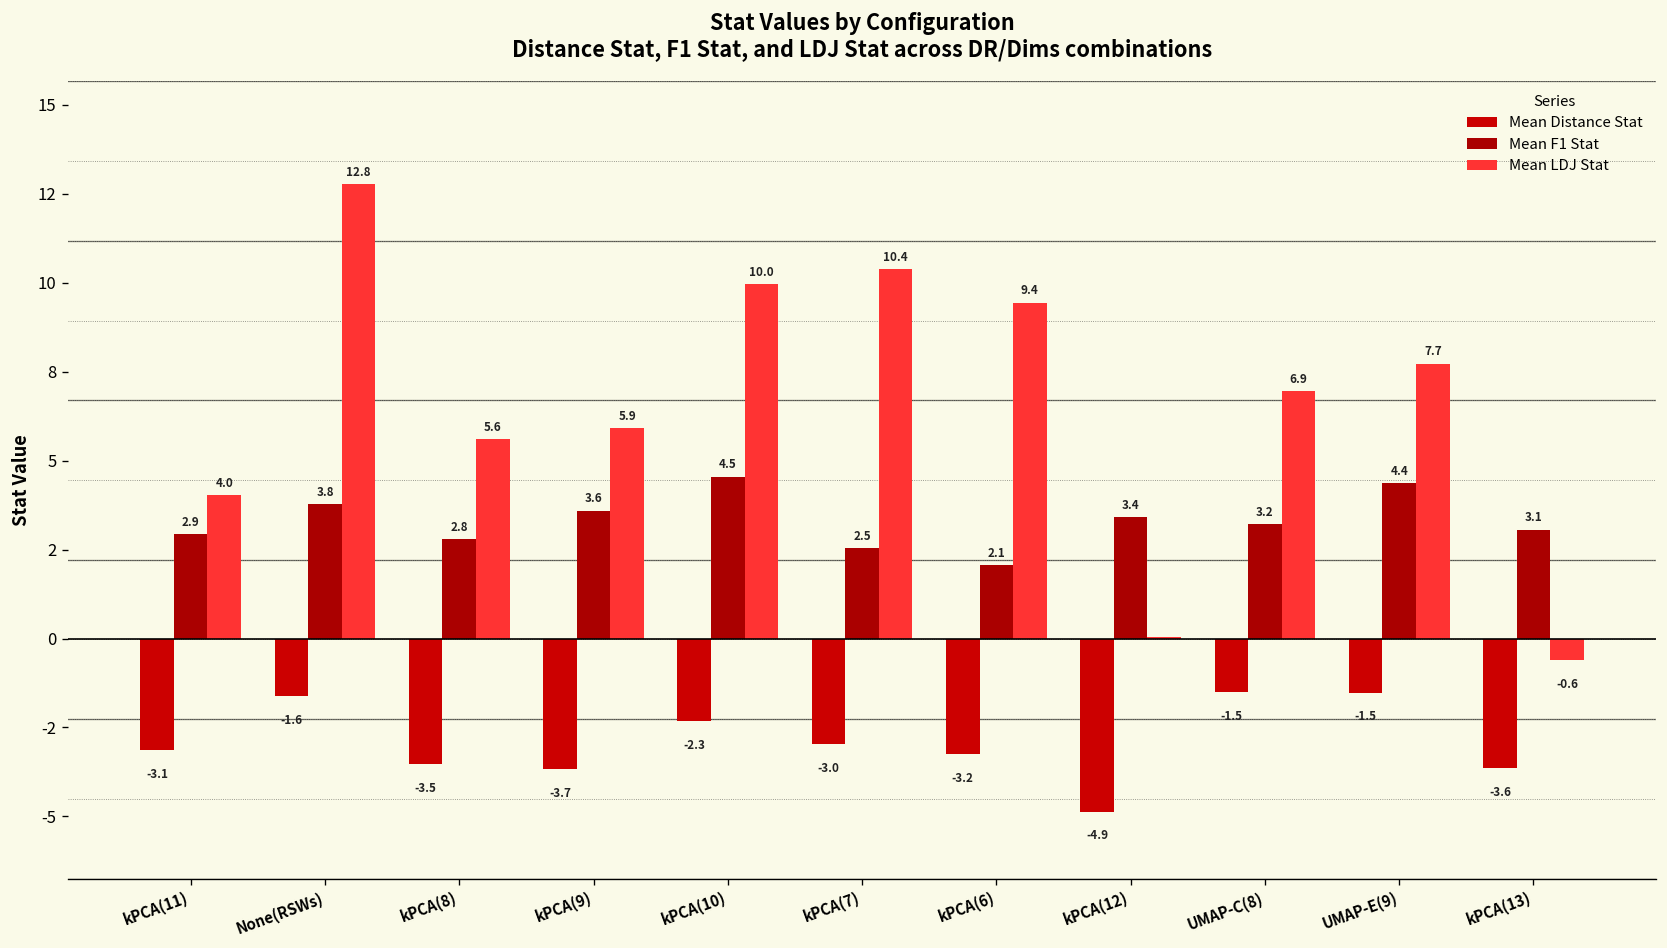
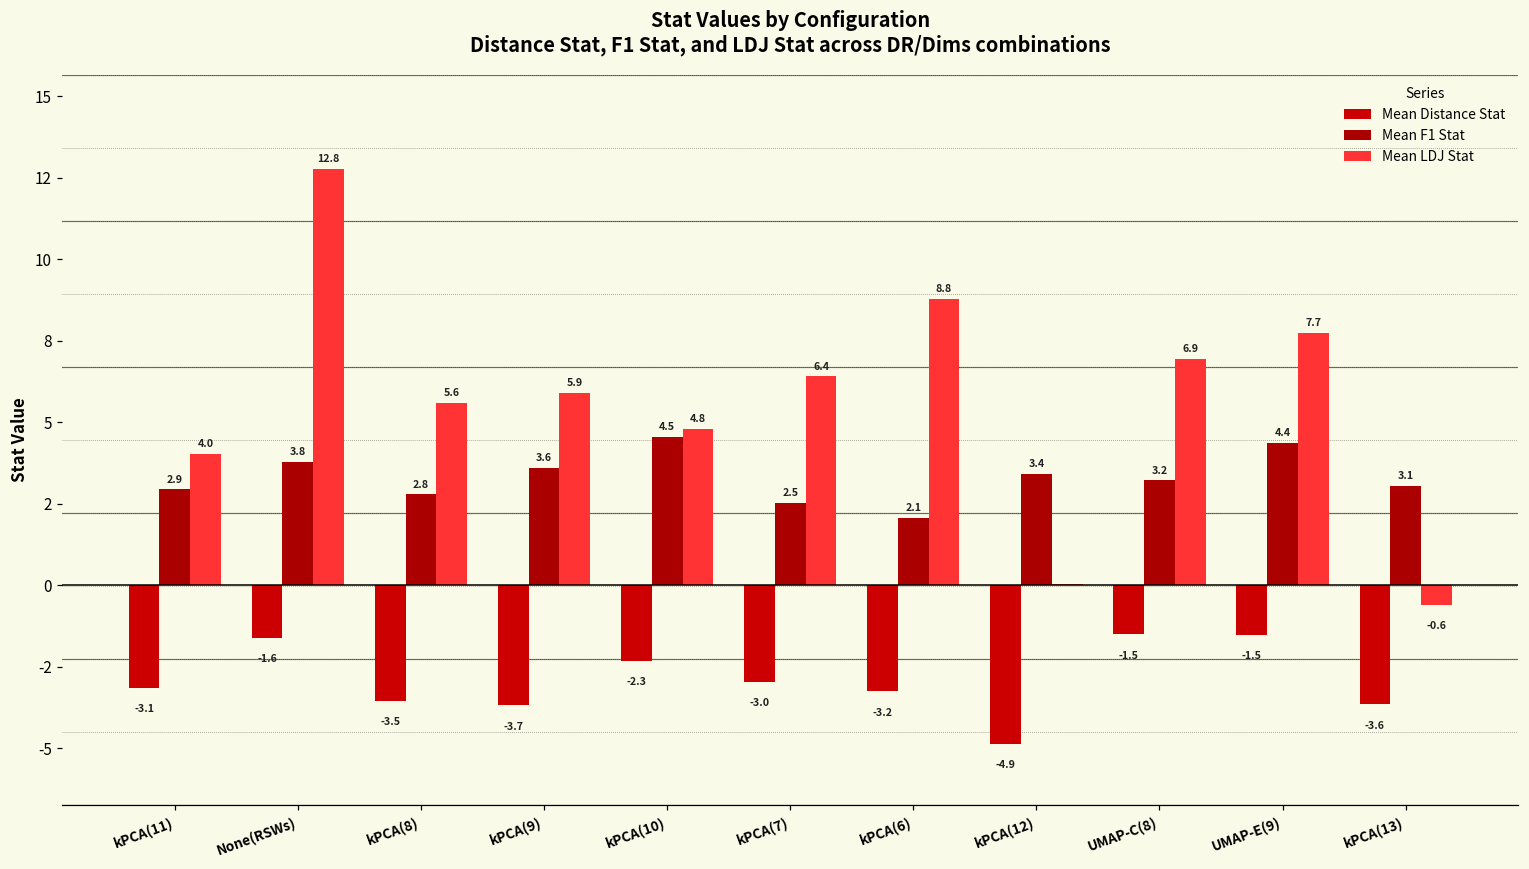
Mean LDJ Stat, kPCA(10): 10.0 -> 4.8
Mean LDJ Stat, kPCA(7): 10.4 -> 6.4
Mean LDJ Stat, kPCA(6): 9.4 -> 8.8
